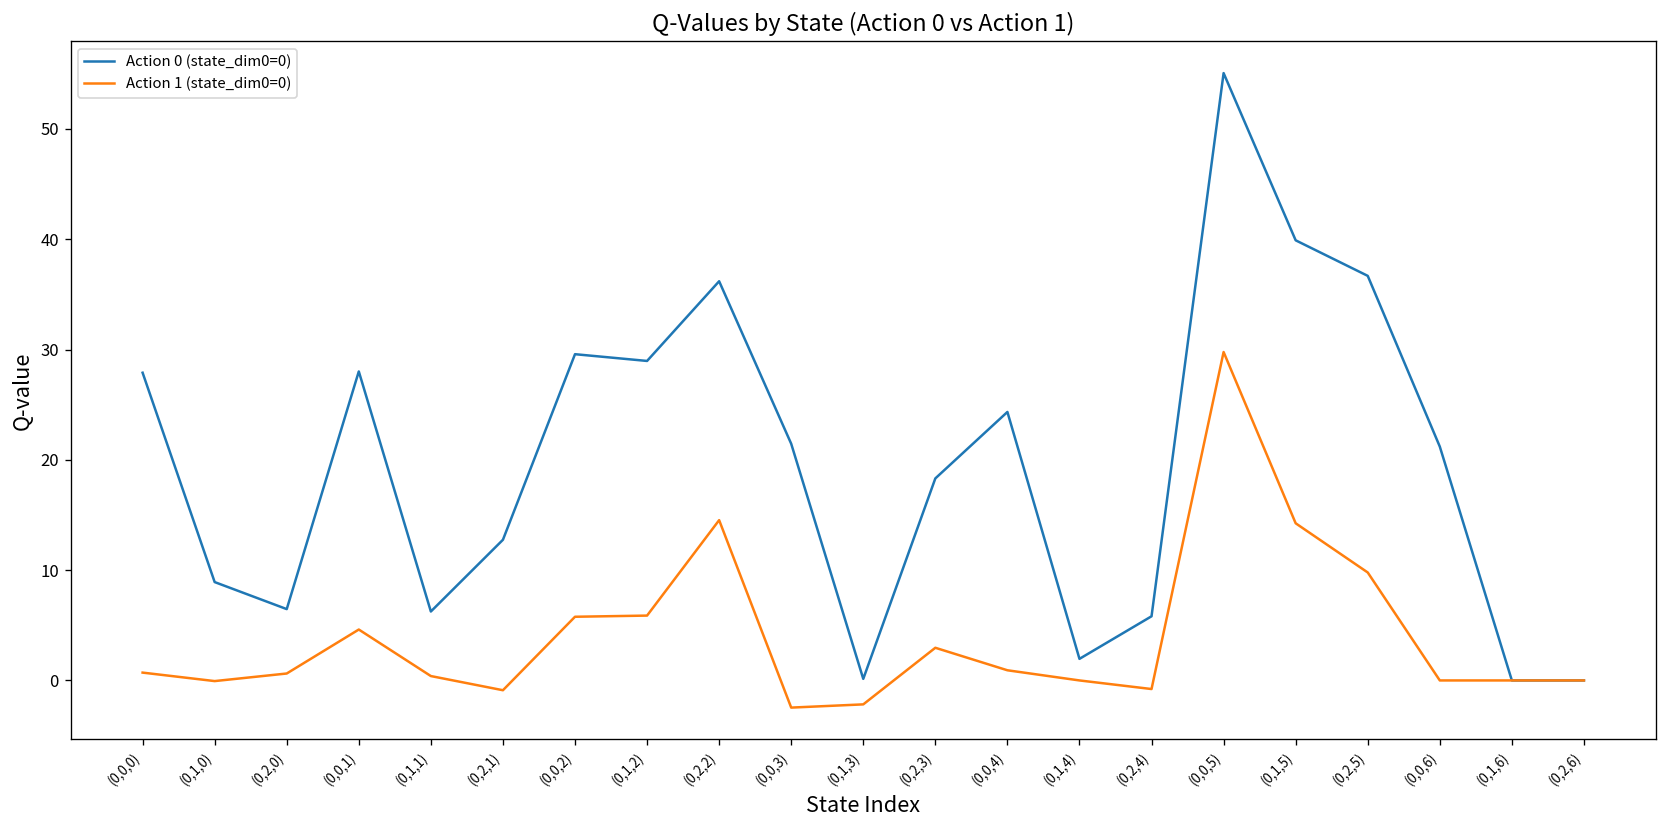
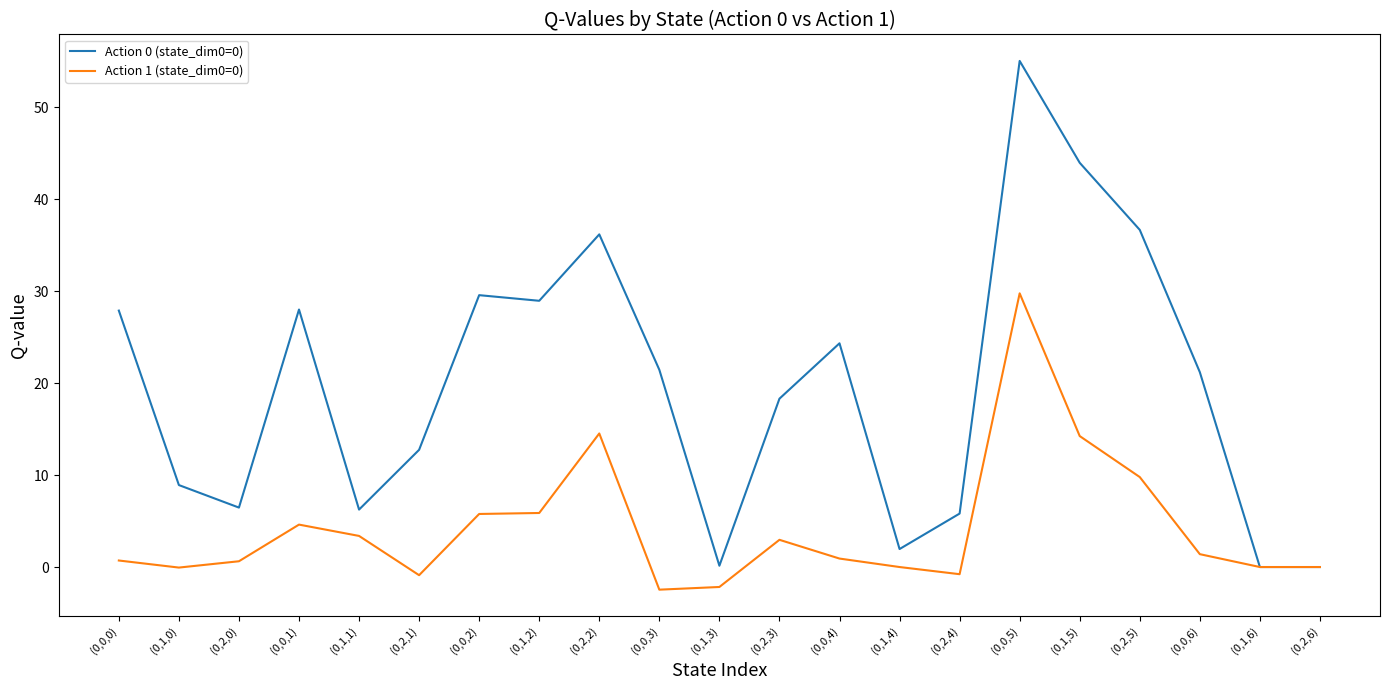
Action 1 (state_dim0=0), (0,1,1): 0 -> 3
Action 0 (state_dim0=0), (0,1,5): 40 -> 44
Action 1 (state_dim0=0), (0,0,6): 0 -> 1
